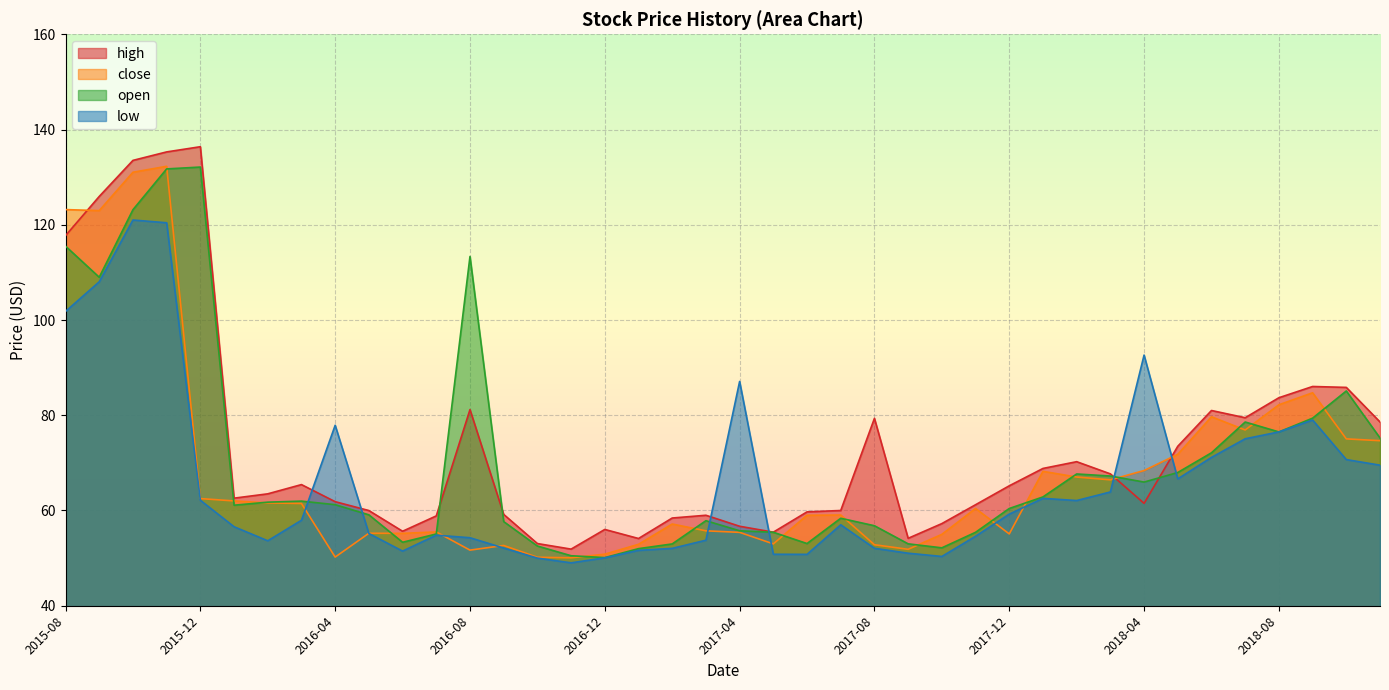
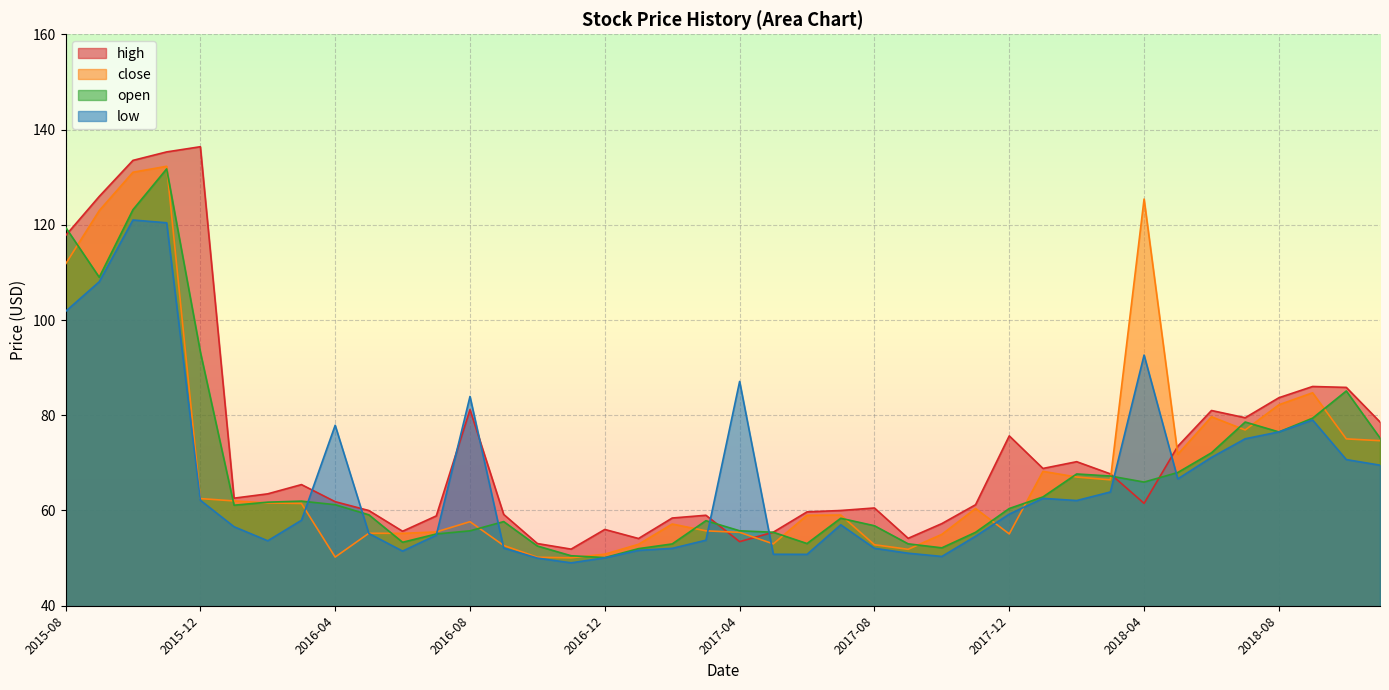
close, 2015-08: 123 -> 112
open, 2015-08: 116 -> 119
open, 2015-12: 132 -> 93
close, 2016-08: 52 -> 58
open, 2016-08: 113 -> 56
low, 2016-08: 54 -> 84
high, 2017-04: 57 -> 53
high, 2017-08: 79 -> 61
high, 2017-12: 65 -> 76
close, 2018-04: 68 -> 125
